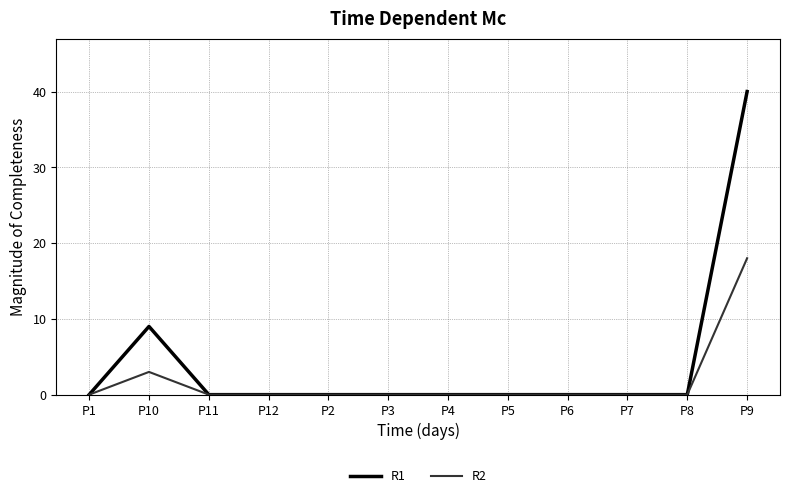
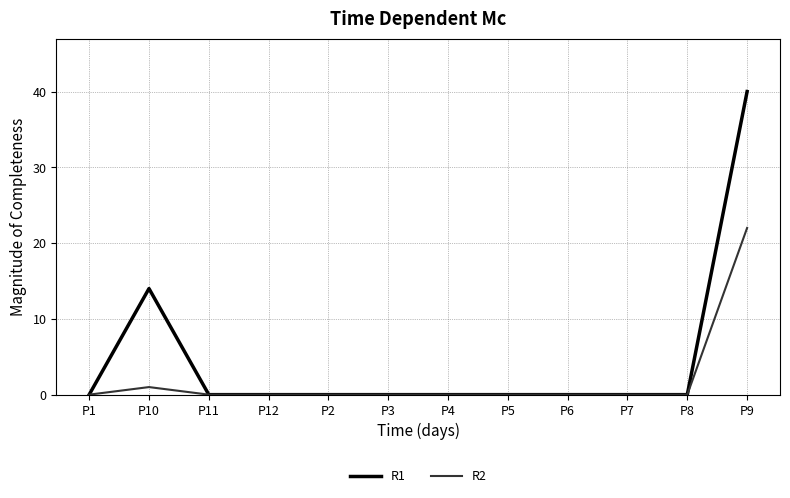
R1, P10: 9 -> 14
R2, P10: 3 -> 1
R2, P9: 18 -> 22
